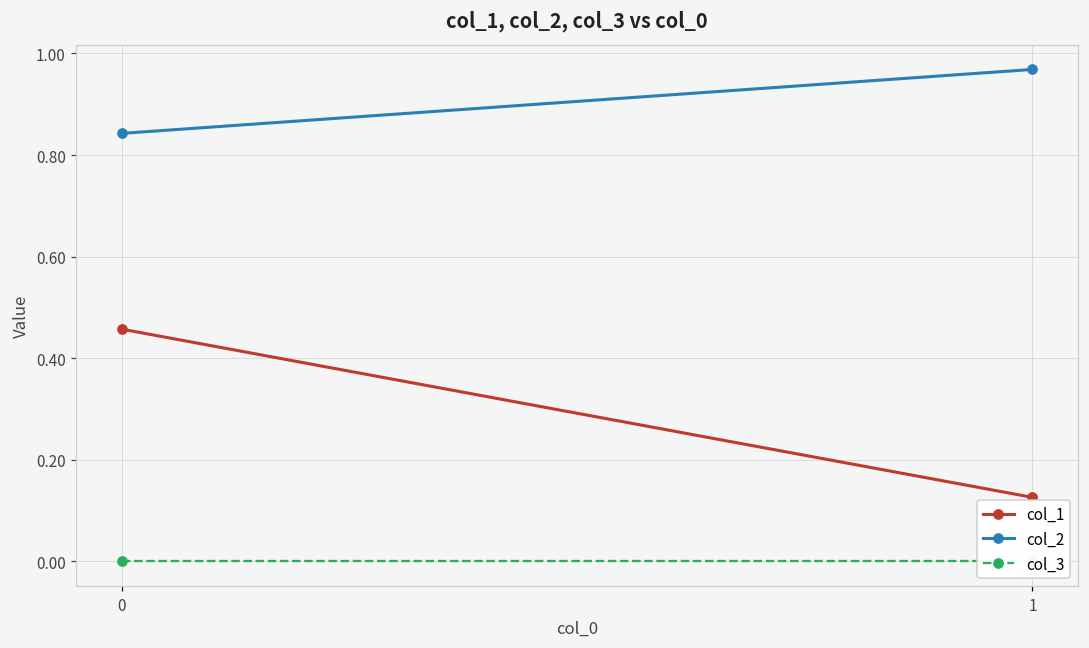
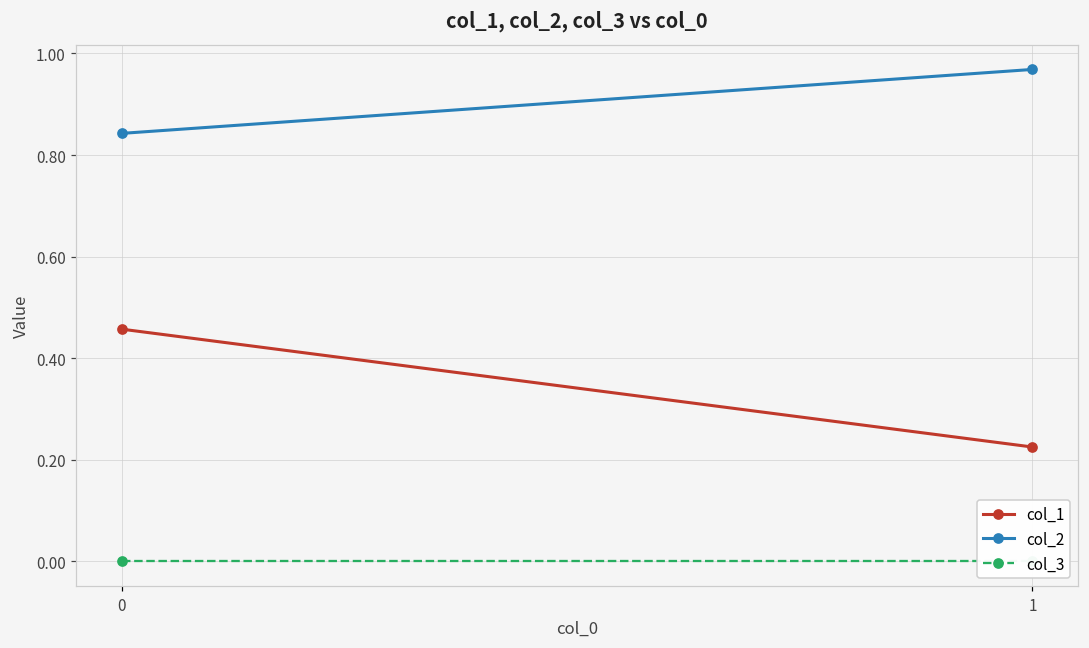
col_1, 1: 0.13 -> 0.23
